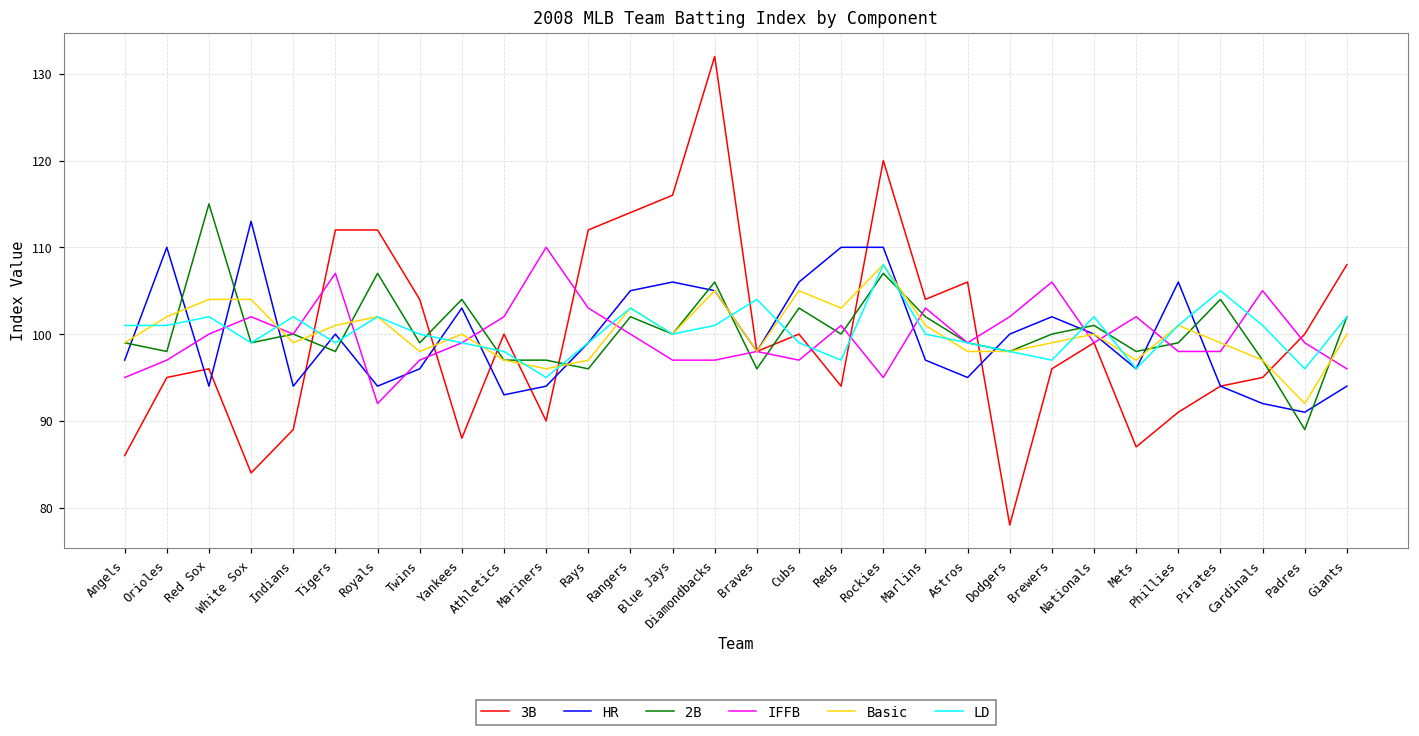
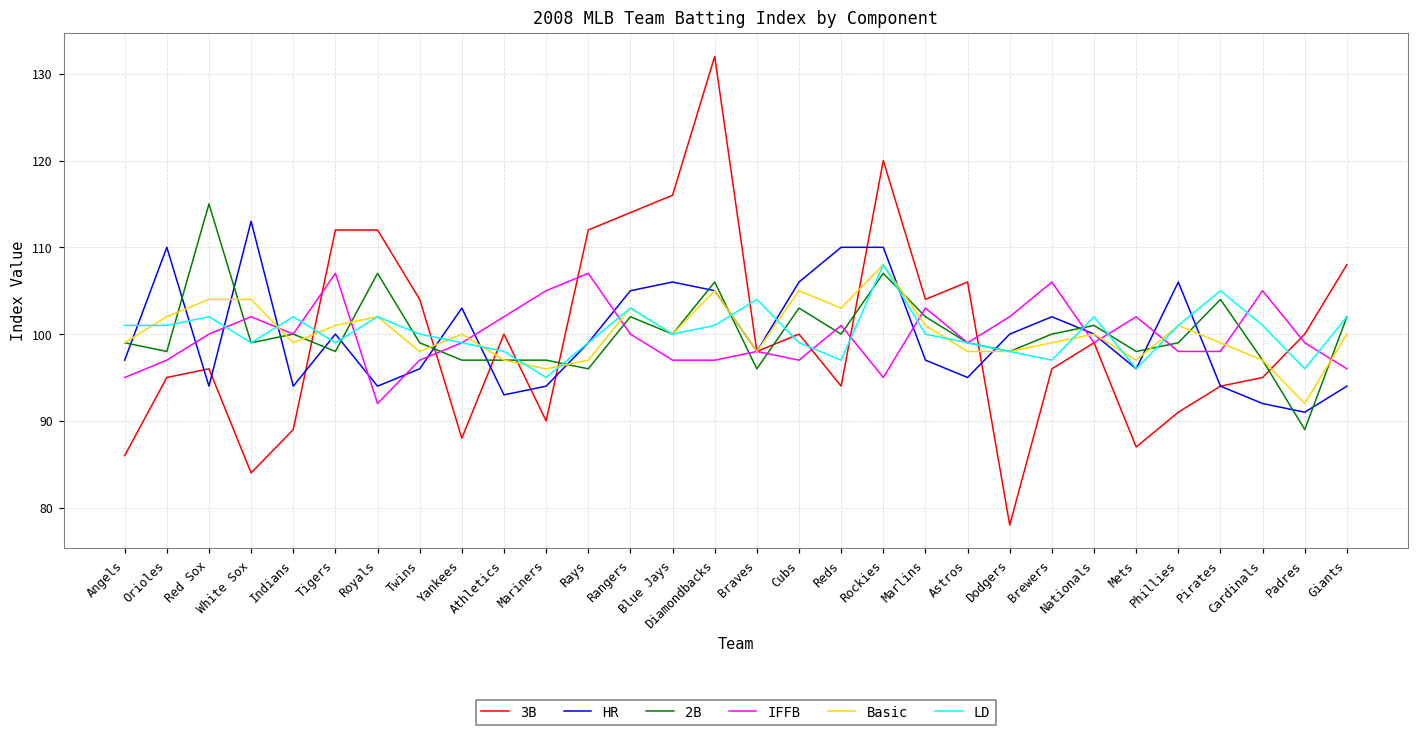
2B, Yankees: 104 -> 97
IFFB, Mariners: 110 -> 105
IFFB, Rays: 103 -> 107
